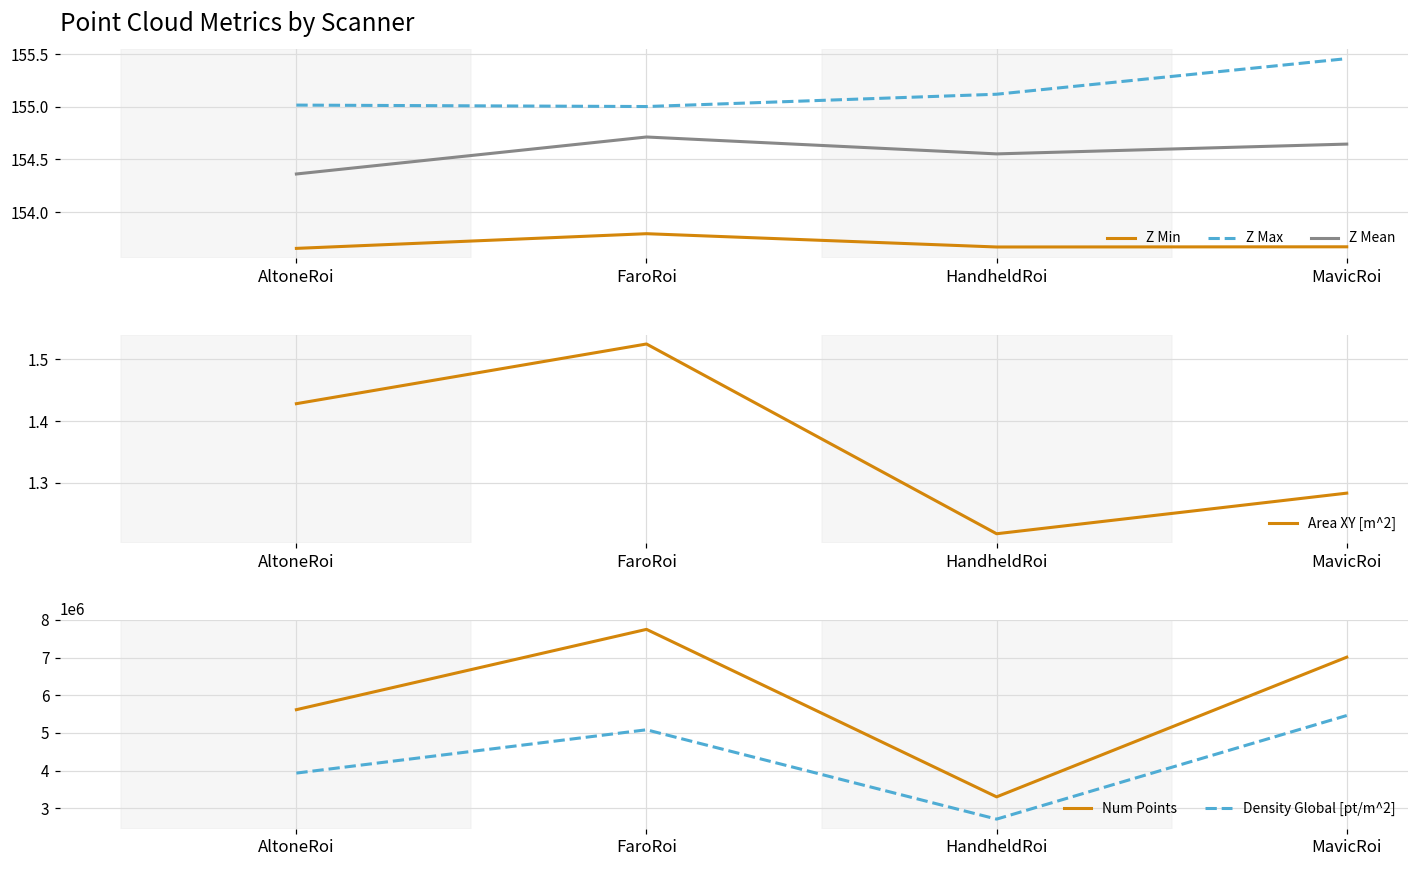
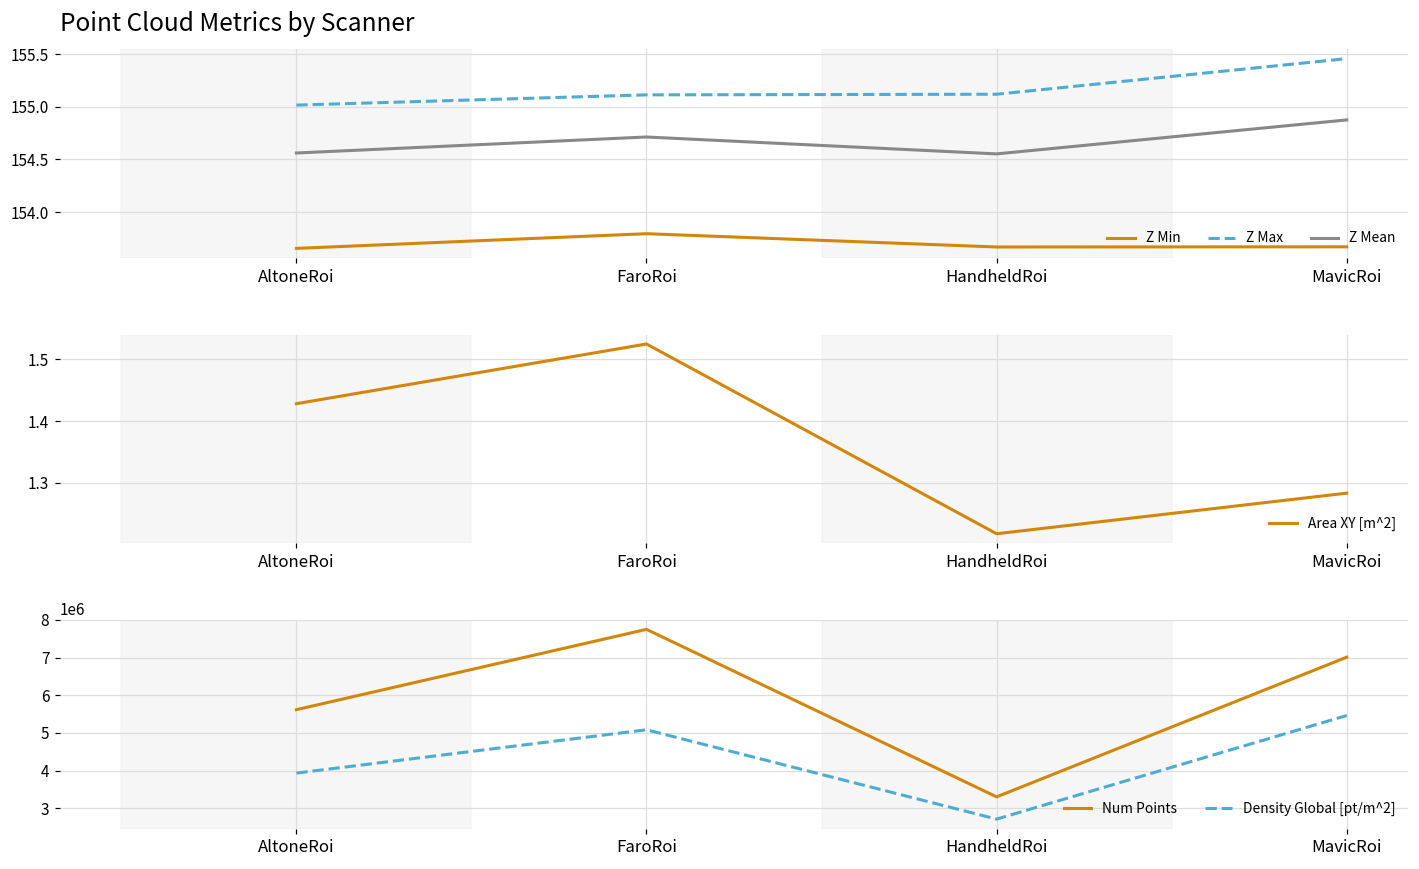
Point Cloud Metrics by Scanner, Z Mean, AltoneRoi: 154.4 -> 154.6
Point Cloud Metrics by Scanner, Z Max, FaroRoi: 155.0 -> 155.1
Point Cloud Metrics by Scanner, Z Mean, MavicRoi: 154.6 -> 154.9
